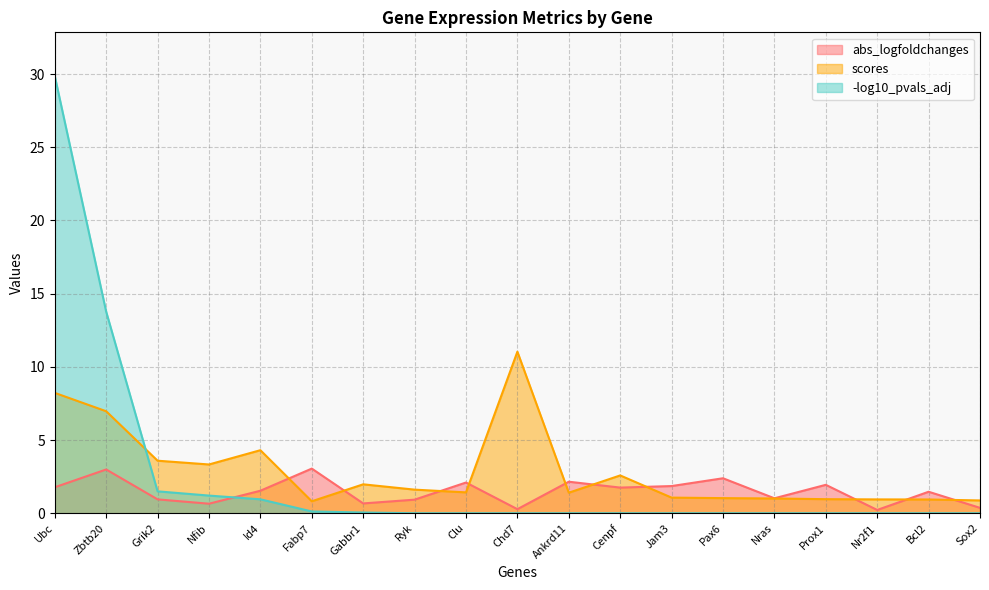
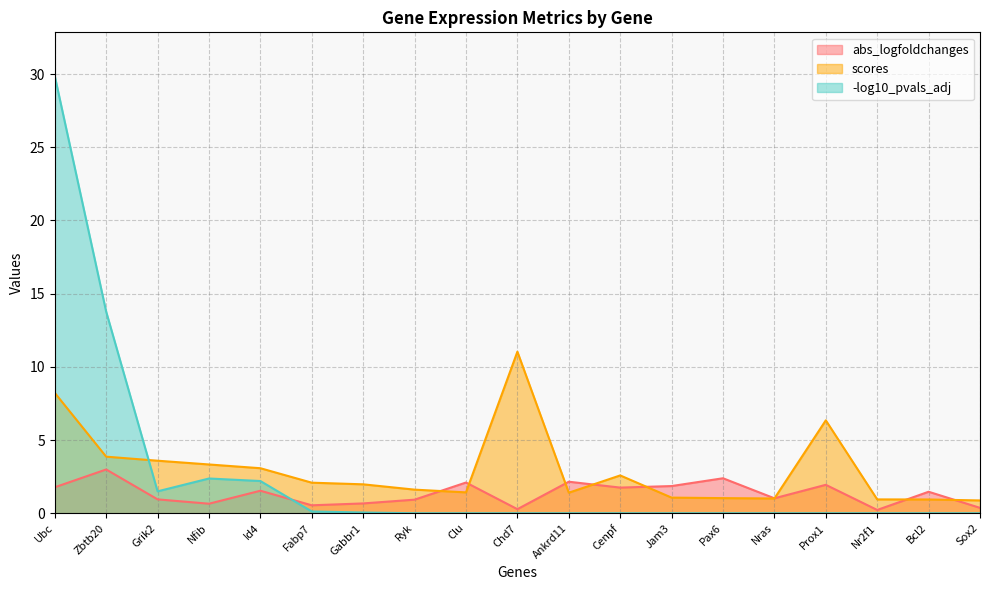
scores, Zbtb20: 7.0 -> 3.9
-log10_pvals_adj, Nfib: 1.2 -> 2.4
scores, Id4: 4.3 -> 3.1
-log10_pvals_adj, Id4: 1.0 -> 2.2
abs_logfoldchanges, Fabp7: 3.1 -> 0.5
scores, Fabp7: 0.8 -> 2.1
scores, Prox1: 1.0 -> 6.3
